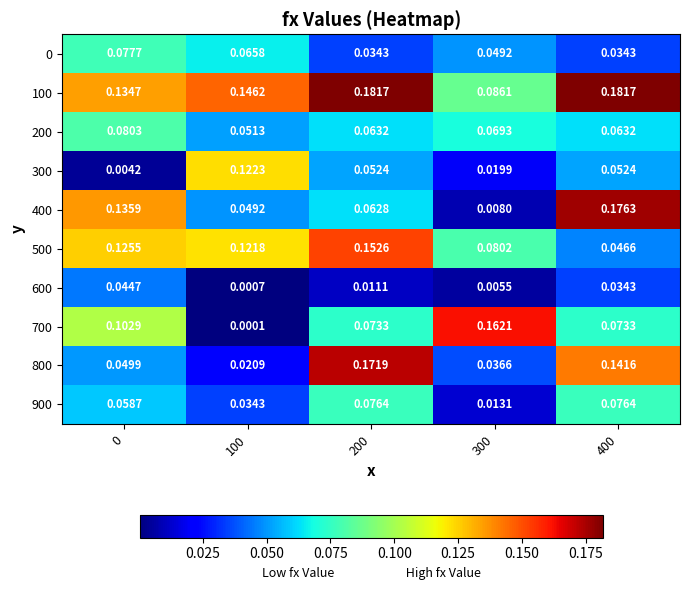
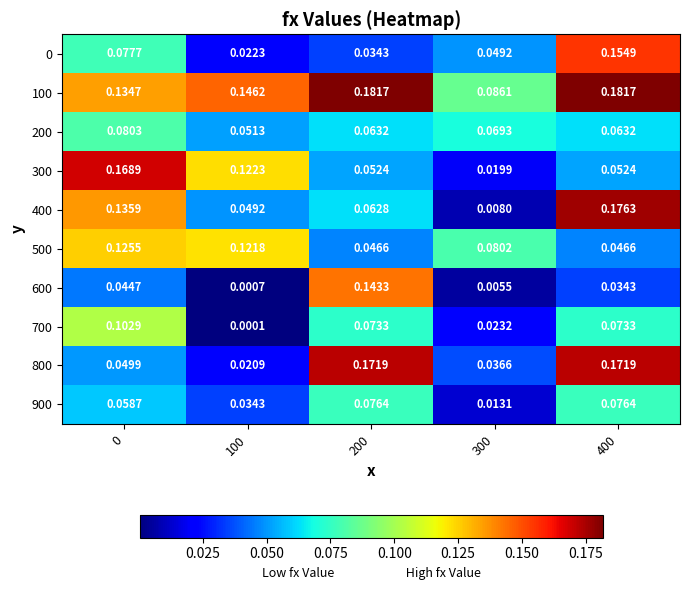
0, 100: 0.0658 -> 0.0223
0, 400: 0.0343 -> 0.1549
300, 0: 0.0042 -> 0.1689
500, 200: 0.1526 -> 0.0466
600, 200: 0.0111 -> 0.1433
700, 300: 0.1621 -> 0.0232
800, 400: 0.1416 -> 0.1719
